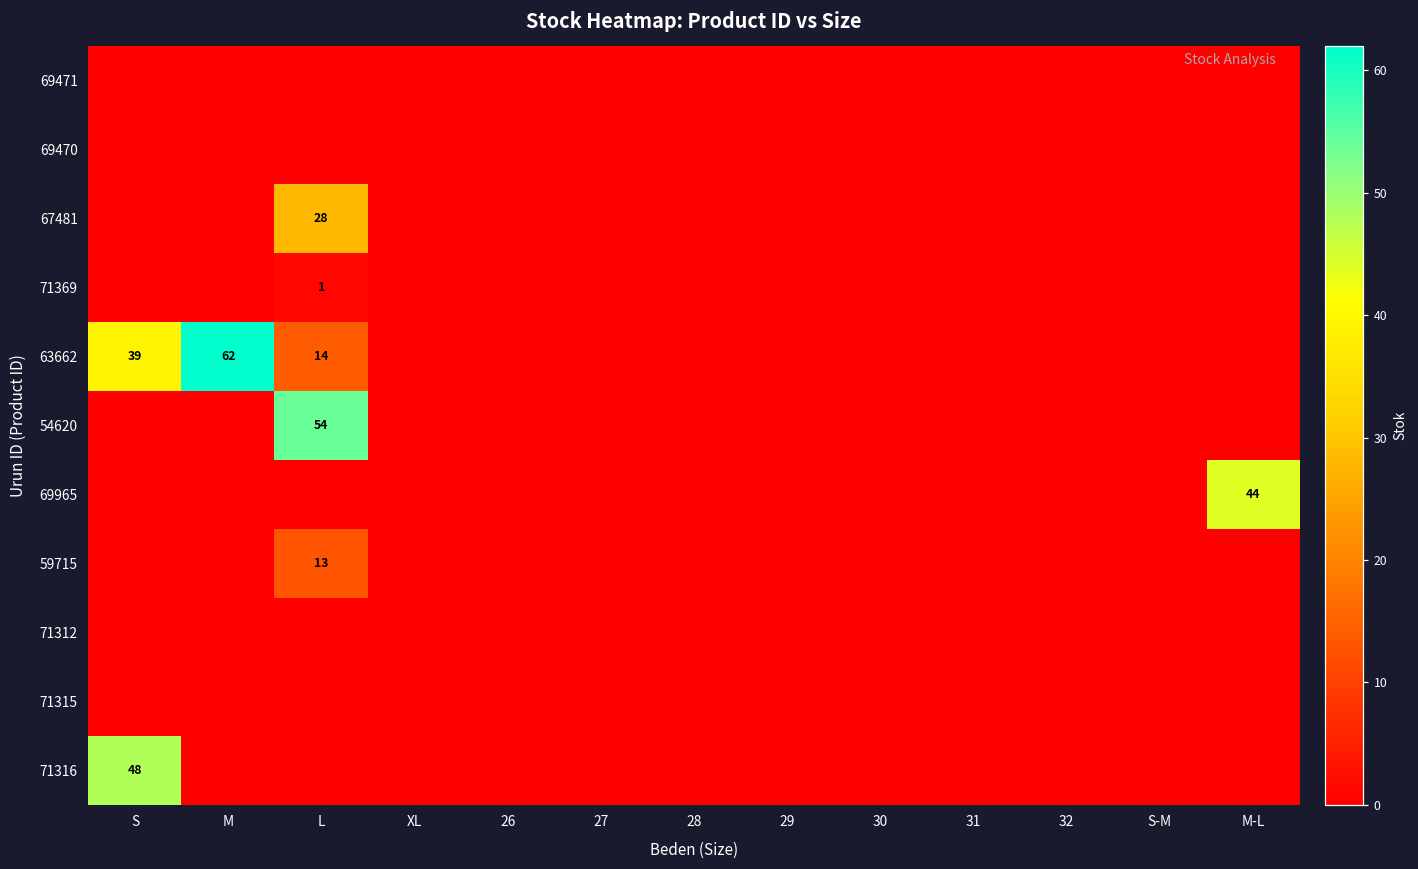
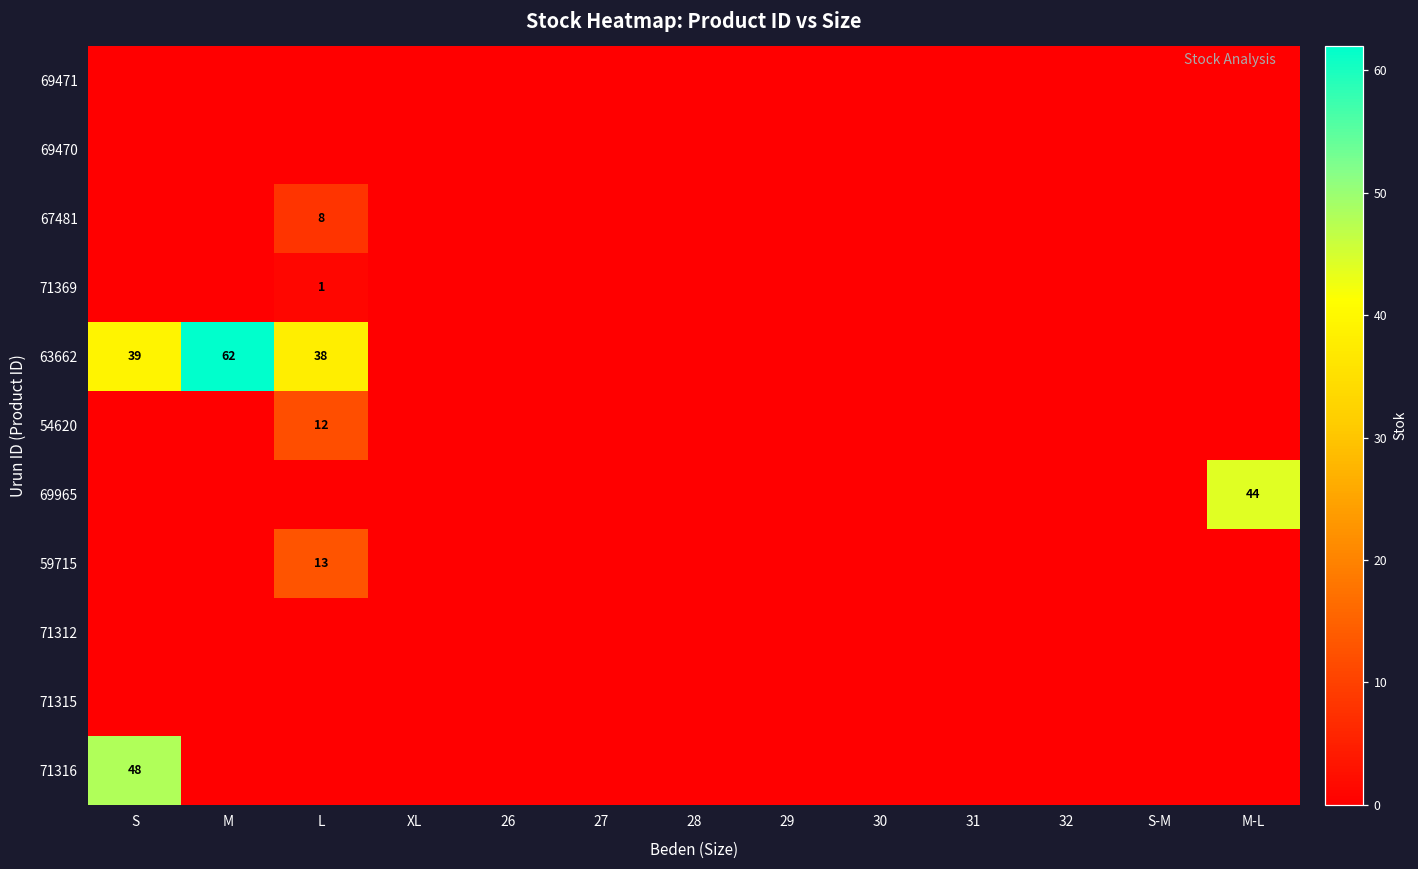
67481, L: 28 -> 8
63662, L: 14 -> 38
54620, L: 54 -> 12
